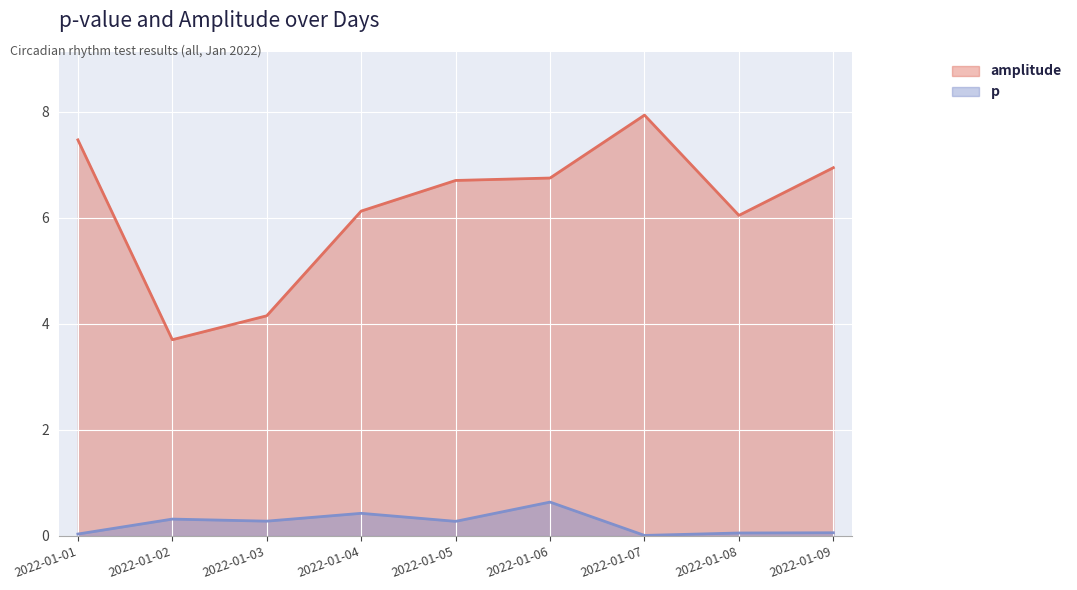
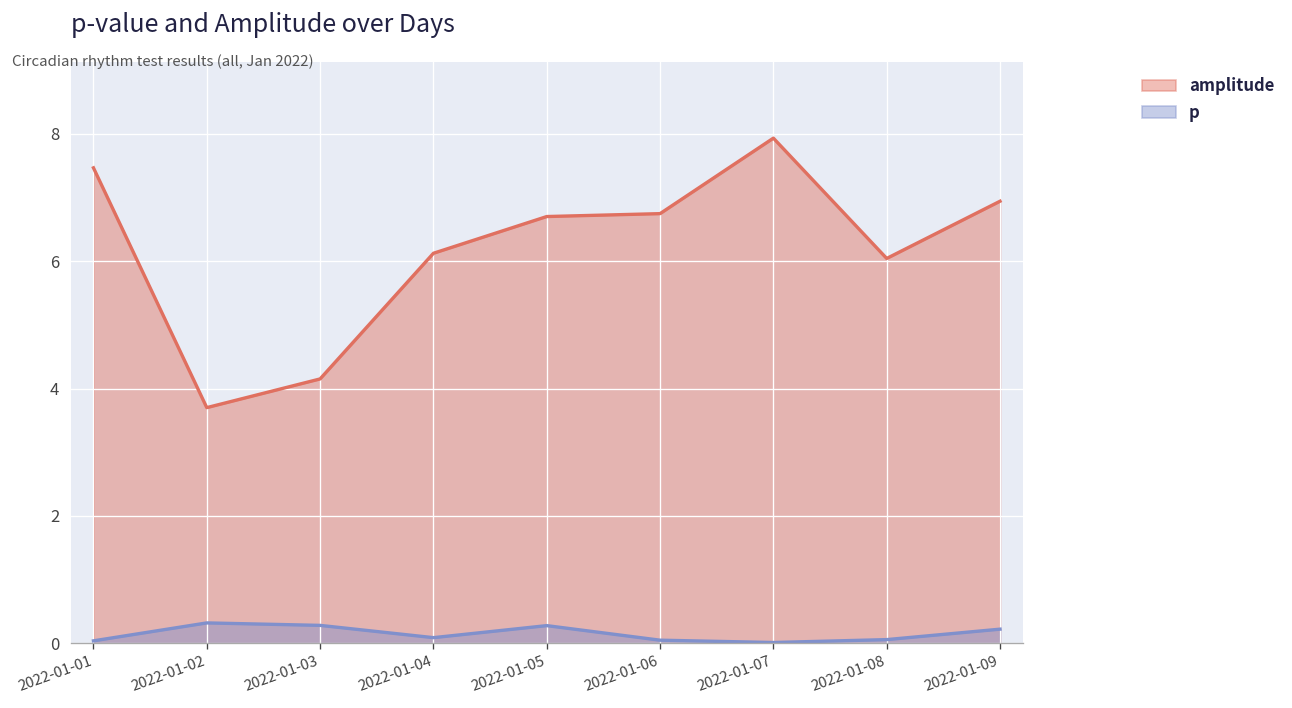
p, 2022-01-04: 0.4 -> 0.1
p, 2022-01-06: 0.6 -> 0.0
p, 2022-01-09: 0.1 -> 0.2
